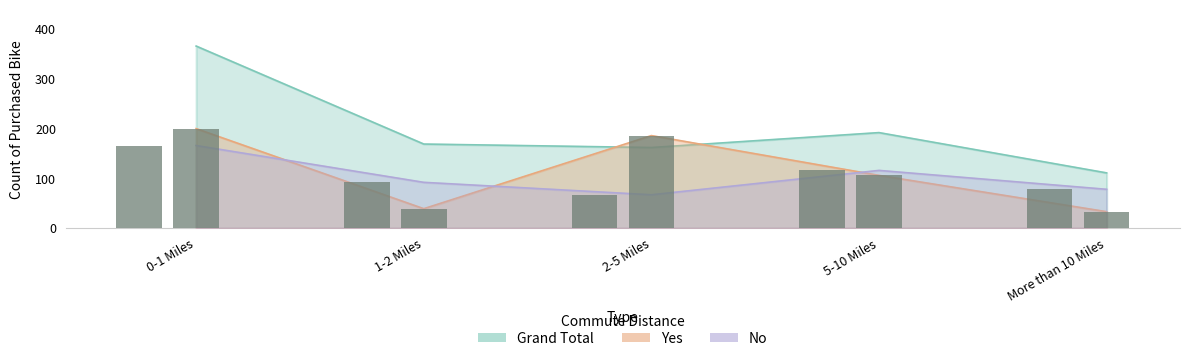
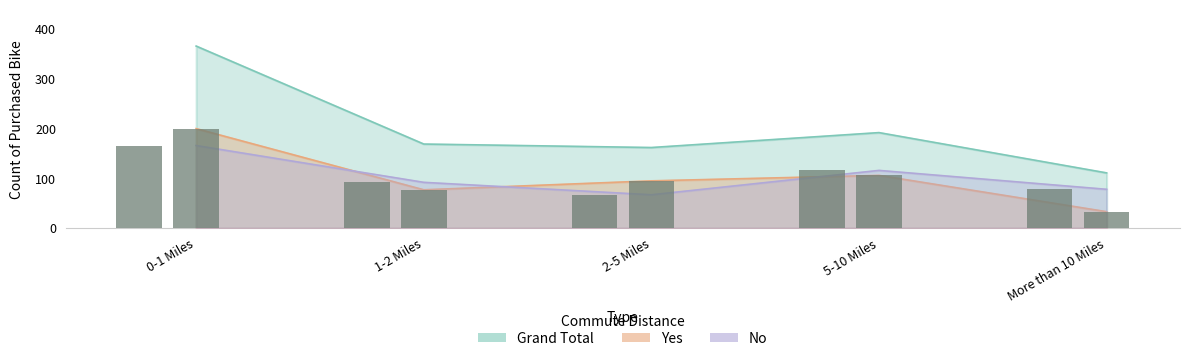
Yes, 1-2 Miles: 40 -> 80
Yes, 2-5 Miles: 190 -> 100
